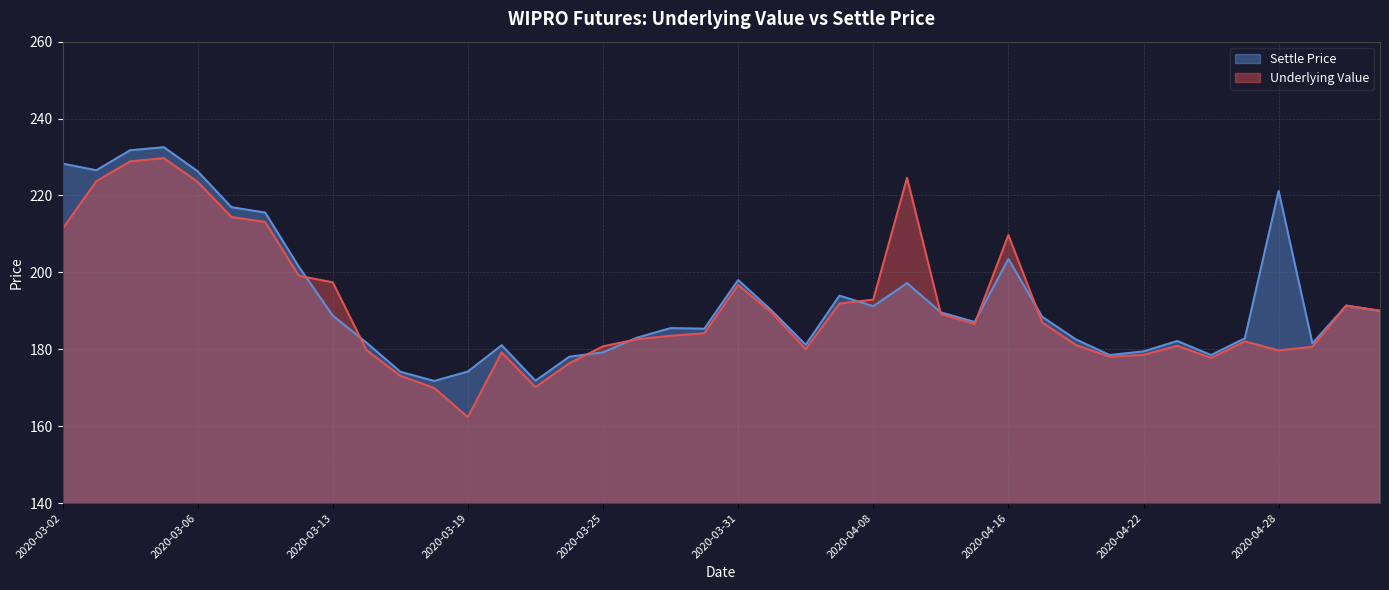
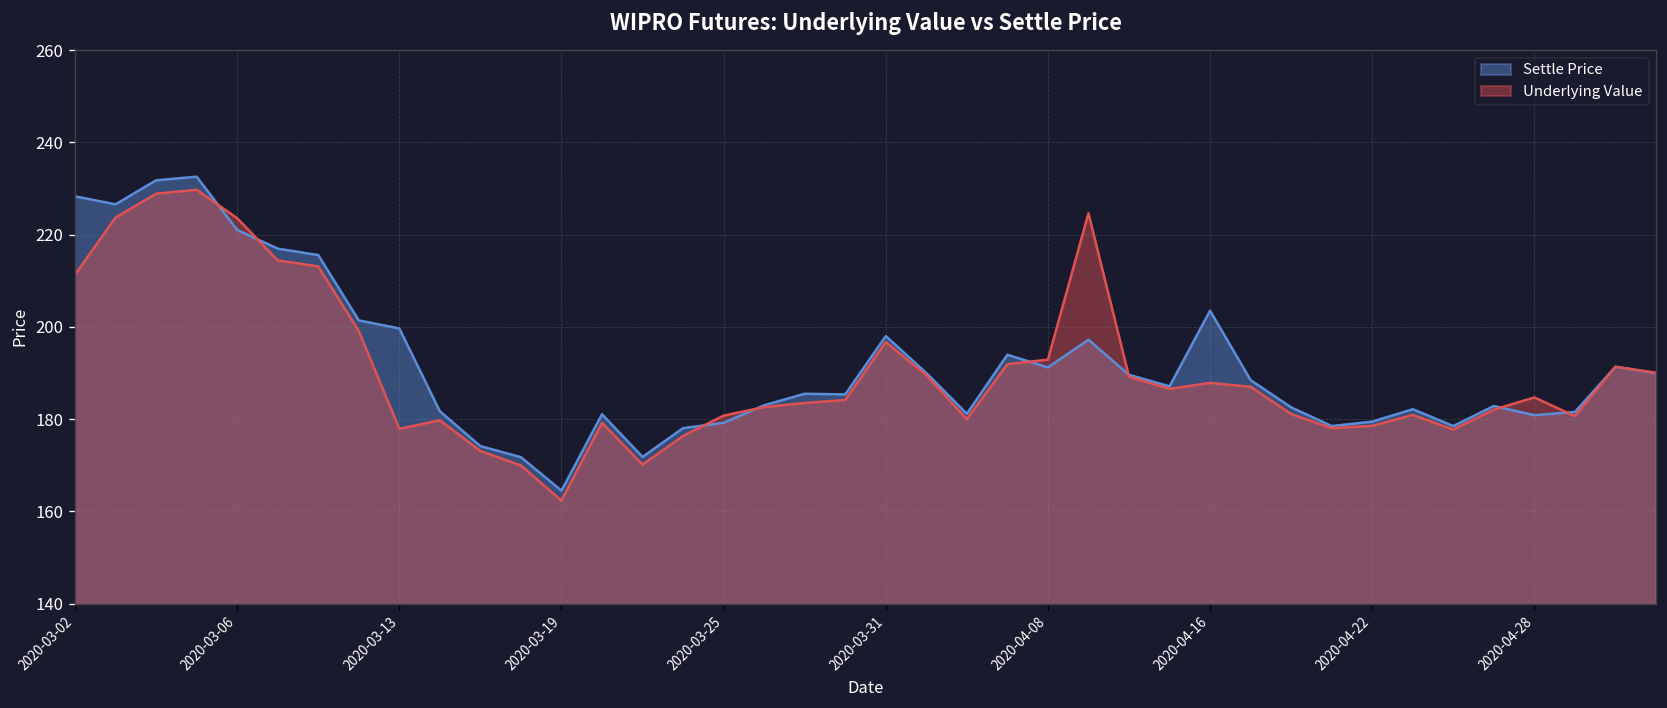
Settle Price, 2020-03-06: 226 -> 221
Settle Price, 2020-03-13: 189 -> 200
Underlying Value, 2020-03-13: 197 -> 178
Settle Price, 2020-03-19: 174 -> 165
Underlying Value, 2020-04-16: 210 -> 188
Settle Price, 2020-04-28: 221 -> 181
Underlying Value, 2020-04-28: 180 -> 185
